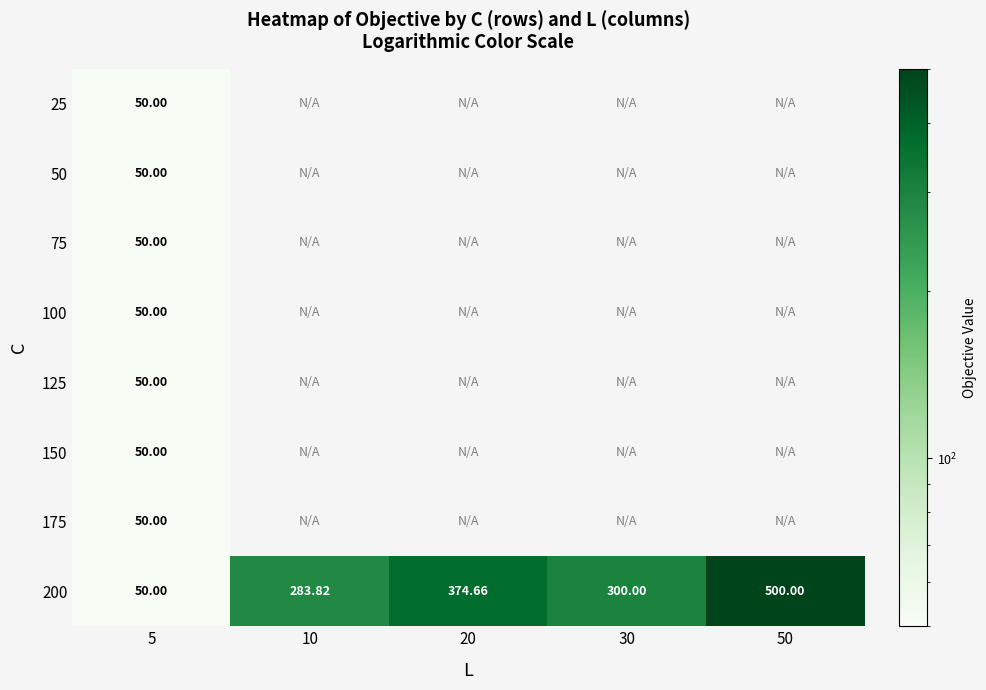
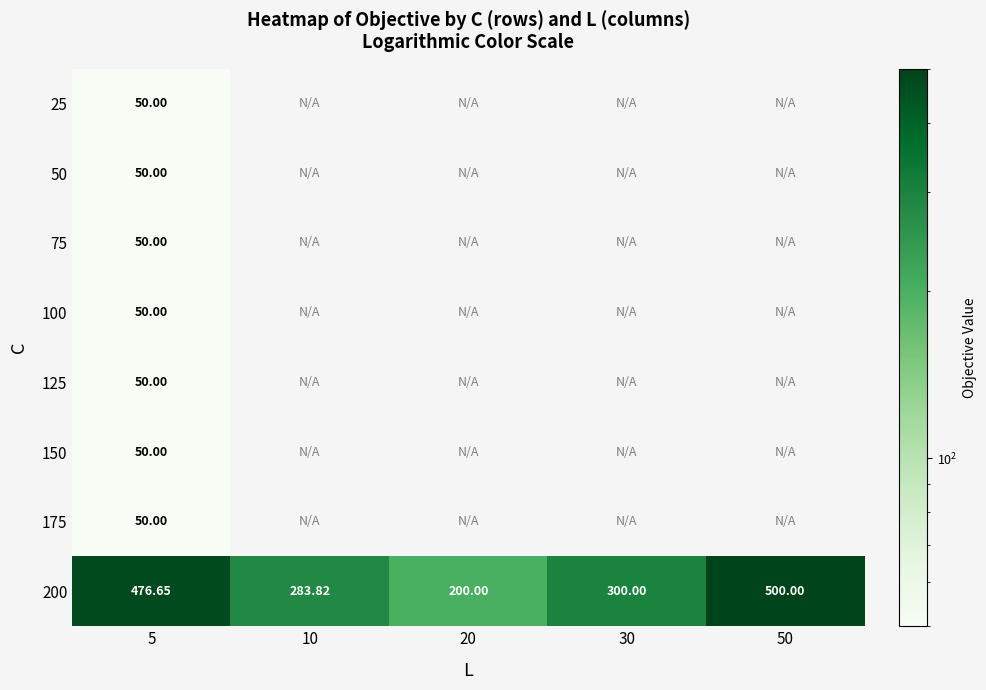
200, 5: 50.00 -> 476.65
200, 20: 374.66 -> 200.00
